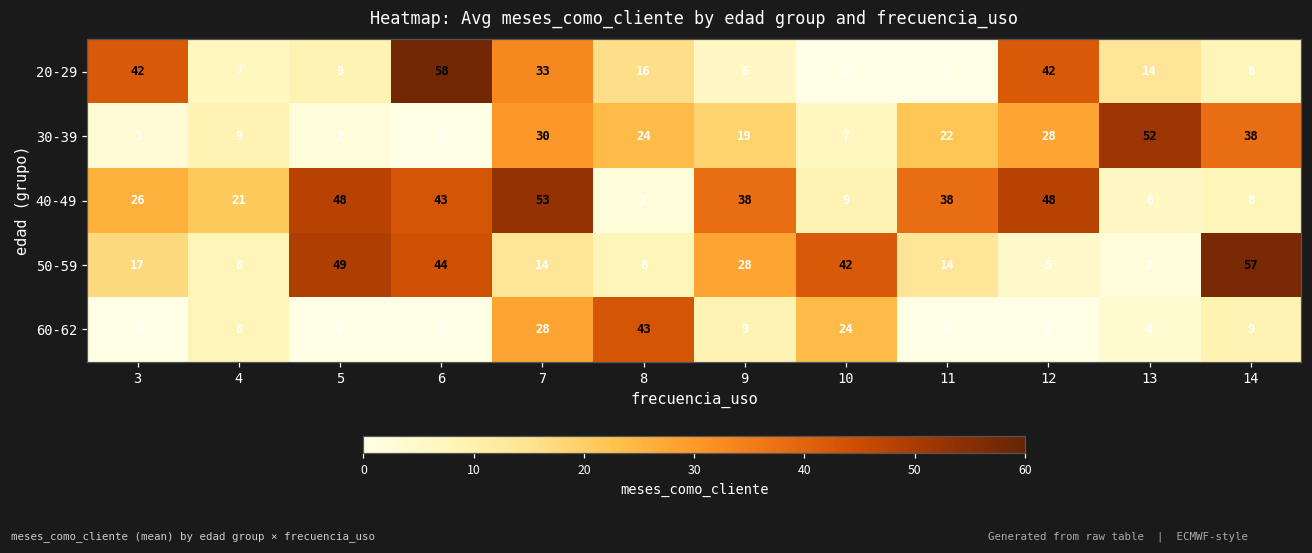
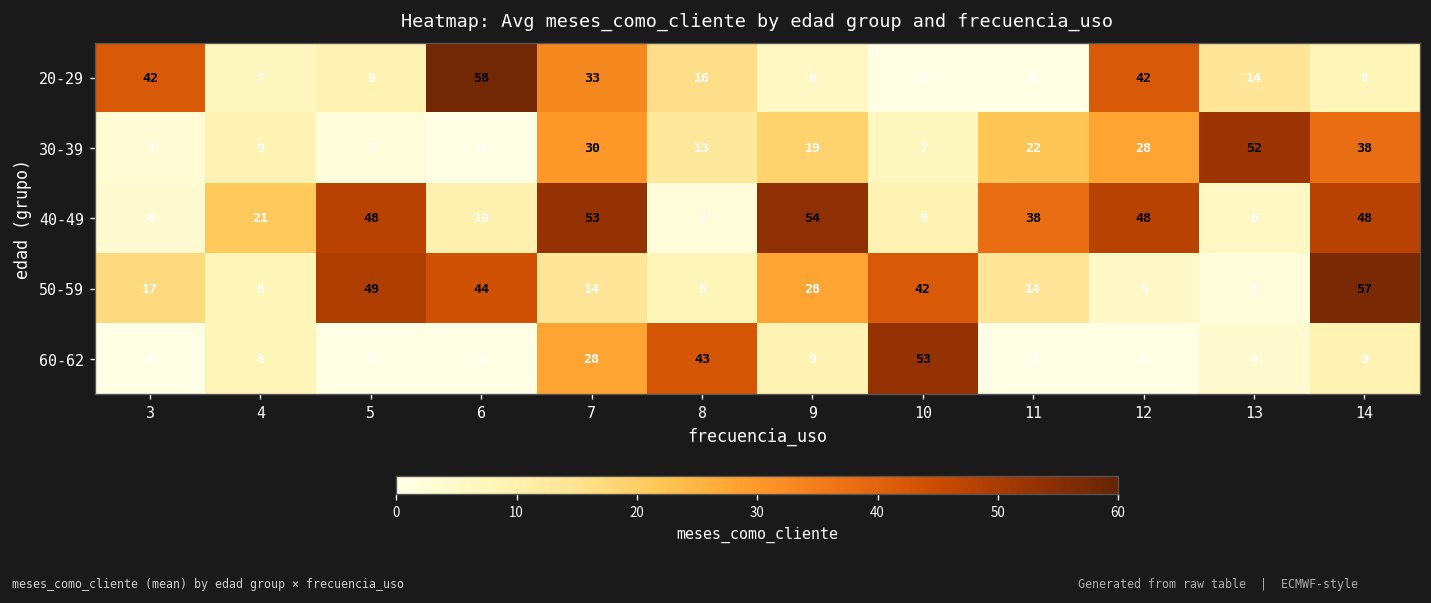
30-39, 8: 24 -> 13
40-49, 3: 26 -> 4
40-49, 6: 43 -> 10
40-49, 9: 38 -> 54
40-49, 14: 8 -> 48
60-62, 10: 24 -> 53
